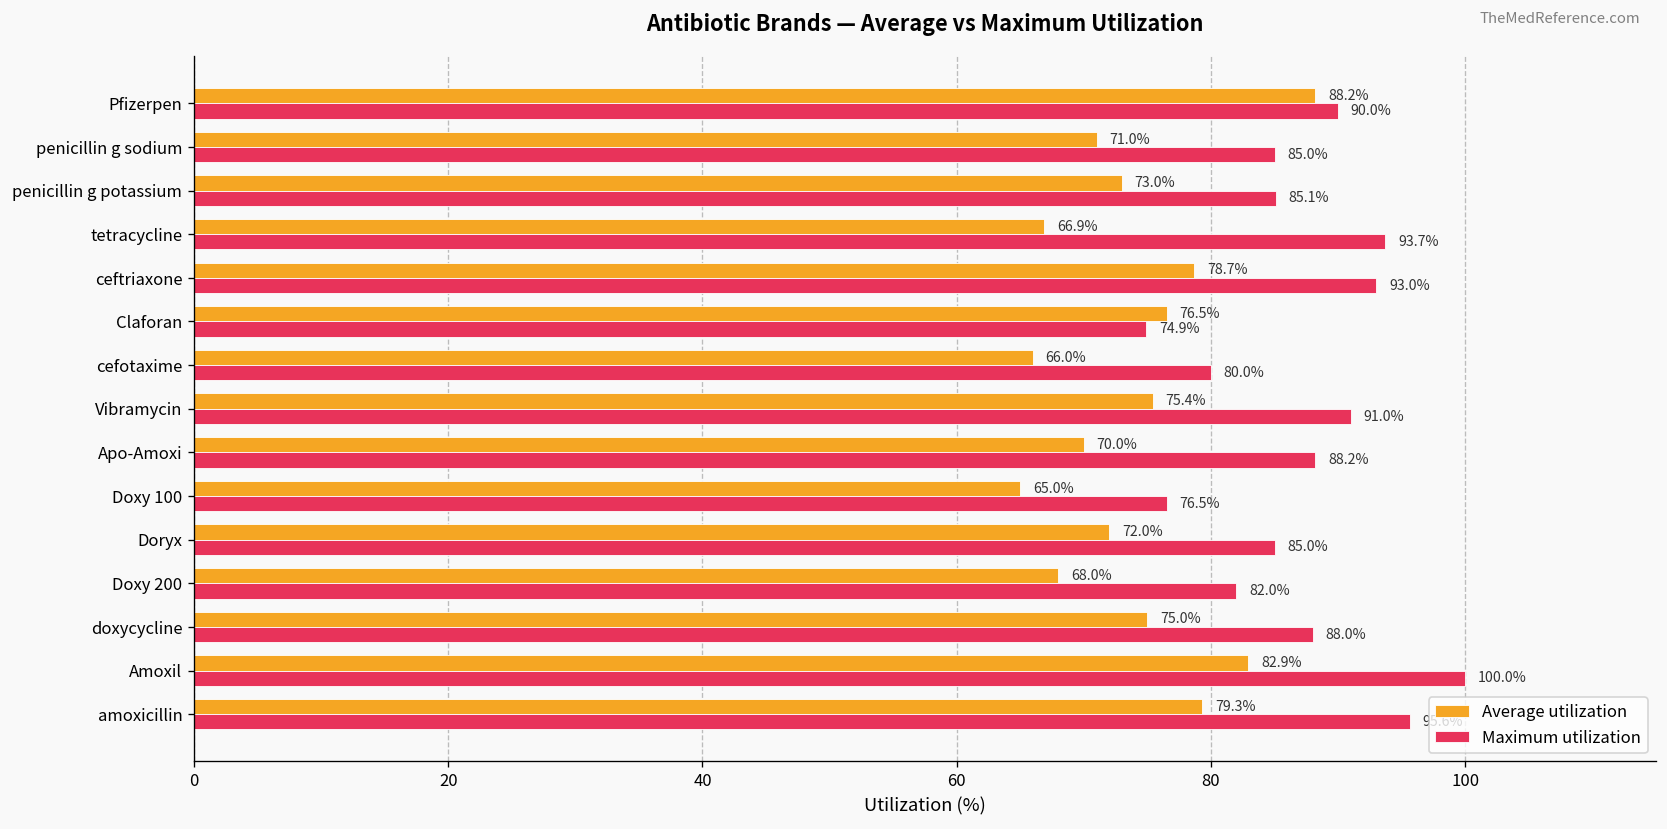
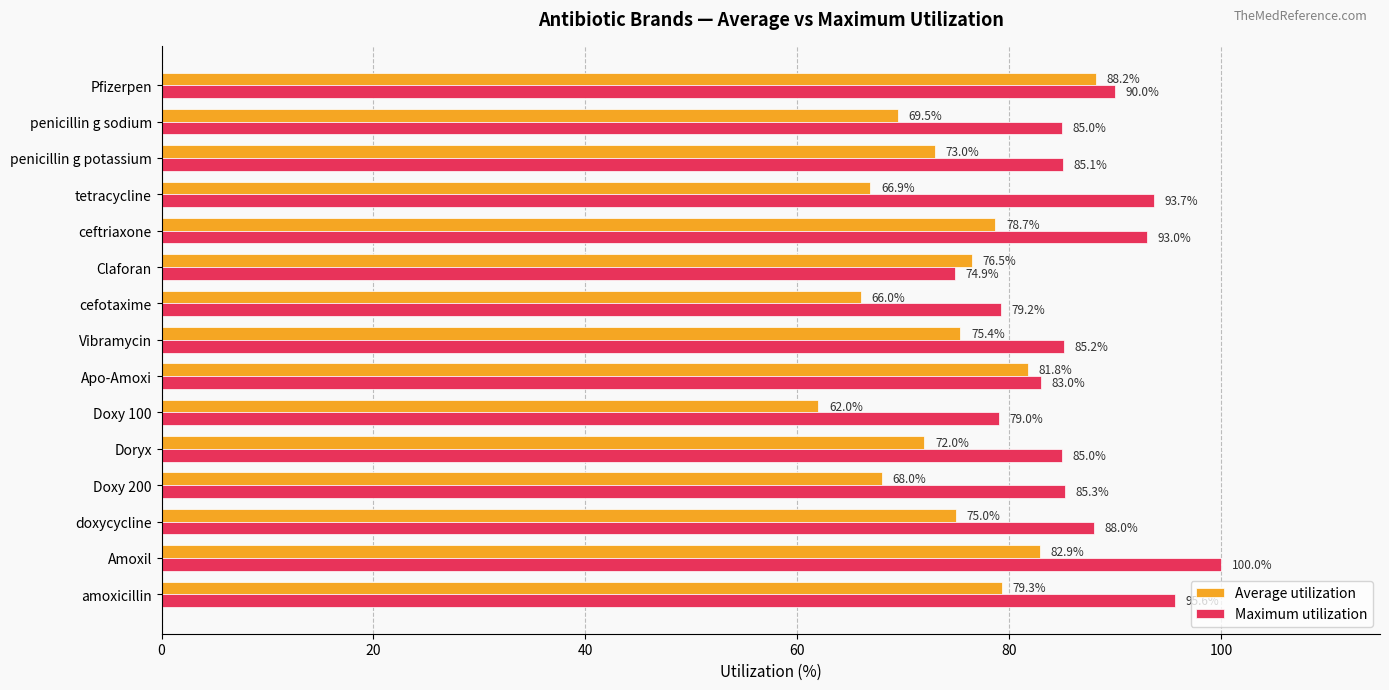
Average utilization, penicillin g sodium: 71.0% -> 69.5%
Maximum utilization, cefotaxime: 80.0% -> 79.2%
Maximum utilization, Vibramycin: 91.0% -> 85.2%
Average utilization, Apo-Amoxi: 70.0% -> 81.8%
Maximum utilization, Apo-Amoxi: 88.2% -> 83.0%
Average utilization, Doxy 100: 65.0% -> 62.0%
Maximum utilization, Doxy 100: 76.5% -> 79.0%
Maximum utilization, Doxy 200: 82.0% -> 85.3%
